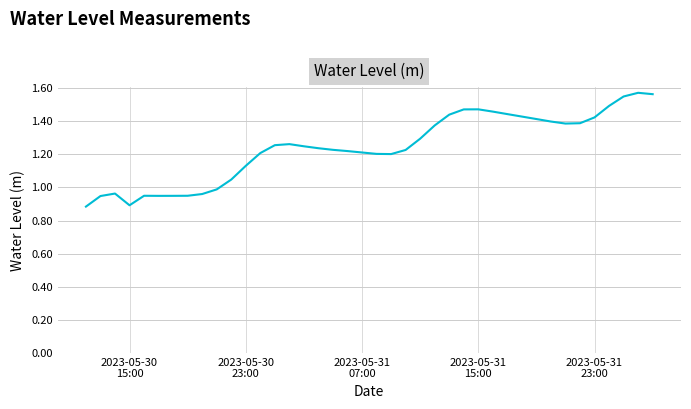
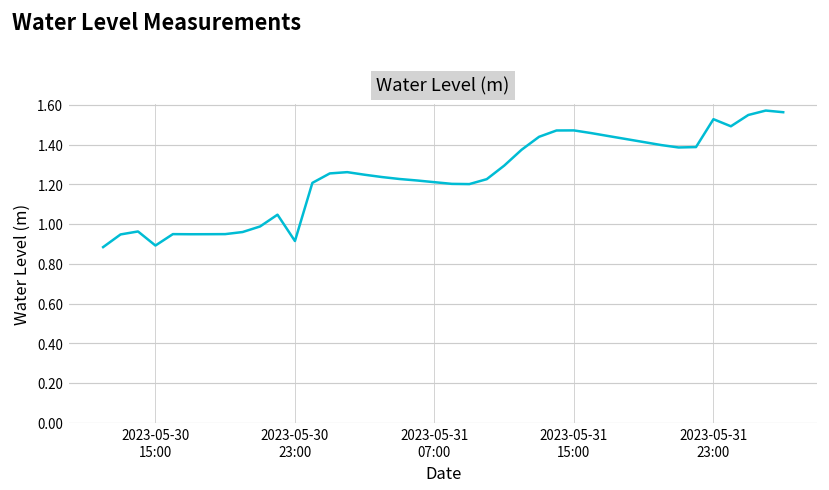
2023-05-30 23:00: 1.13 -> 0.92
2023-05-31 23:00: 1.42 -> 1.53
